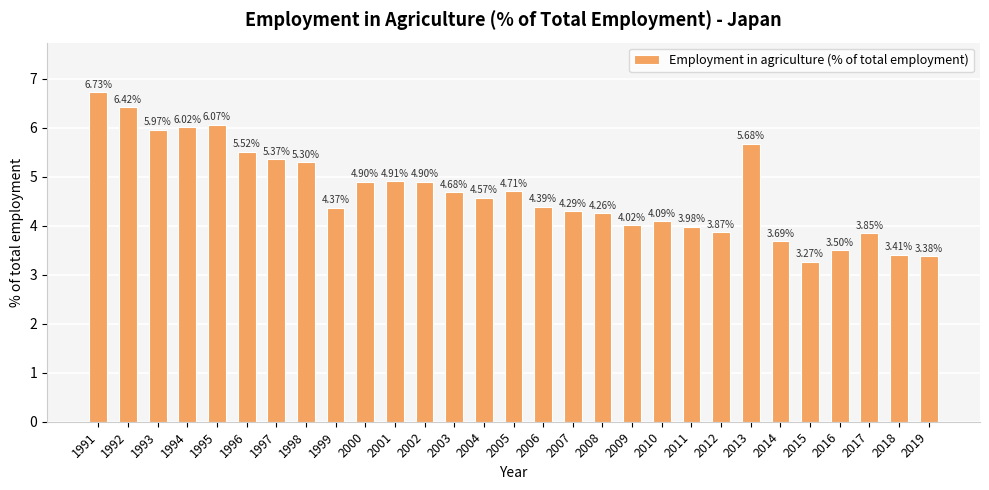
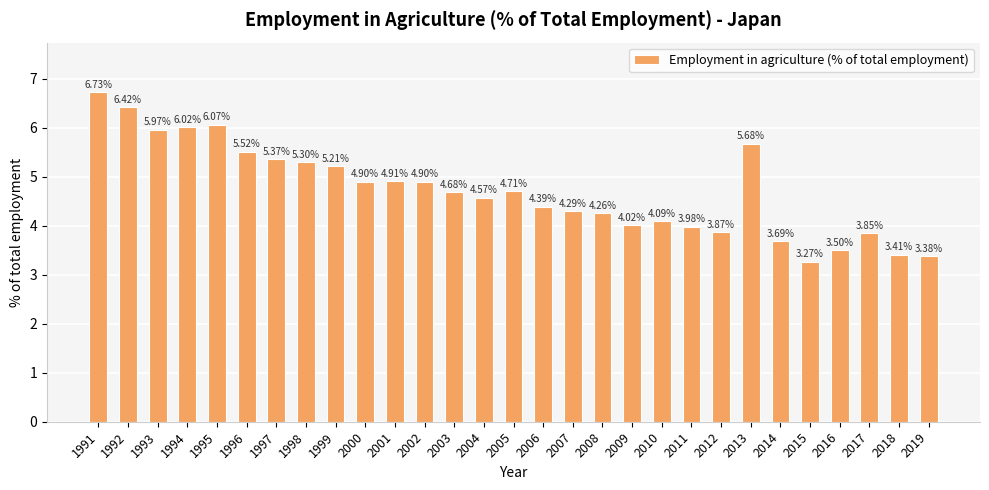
1999: 4.37% -> 5.21%
